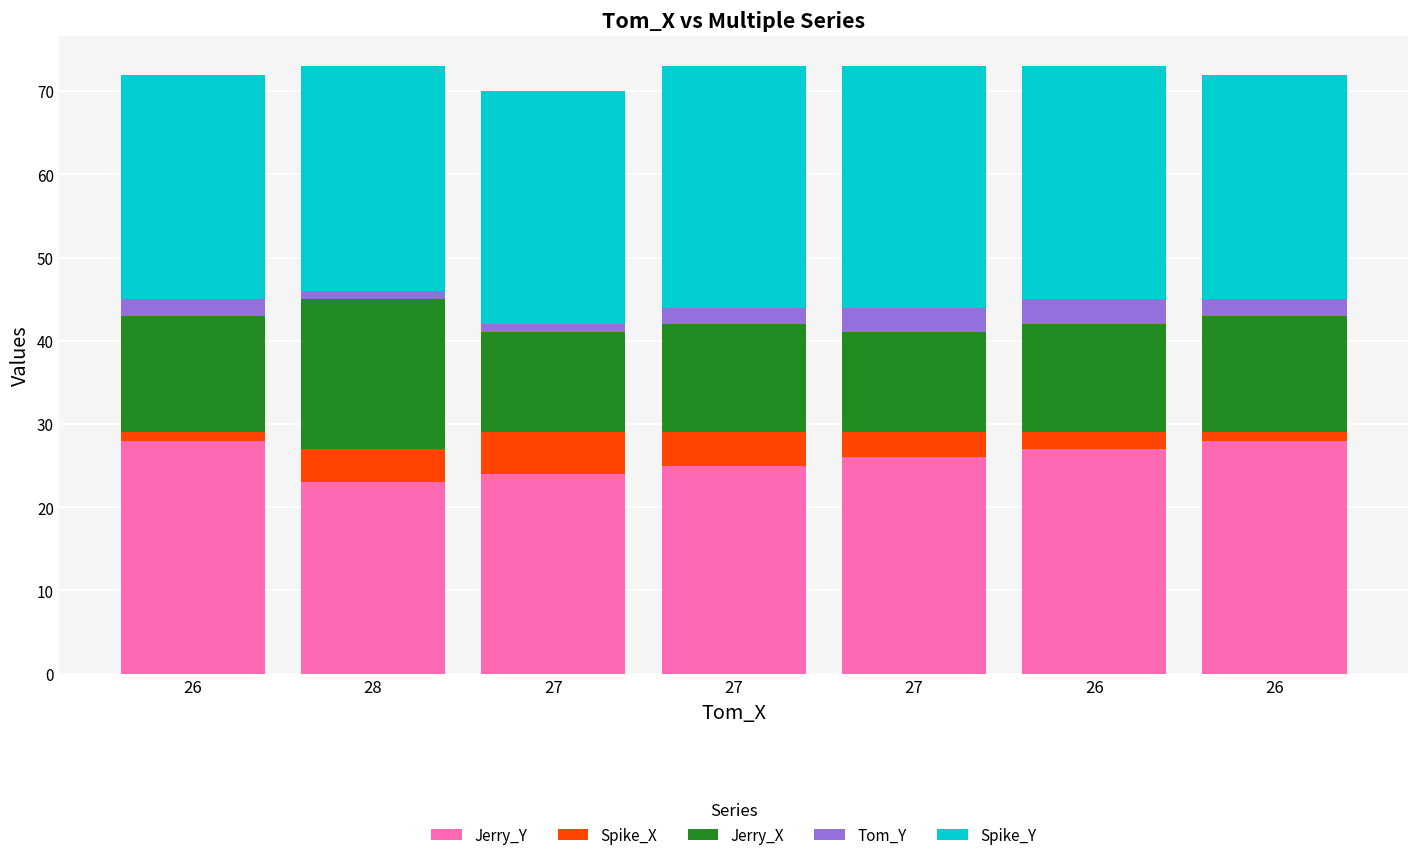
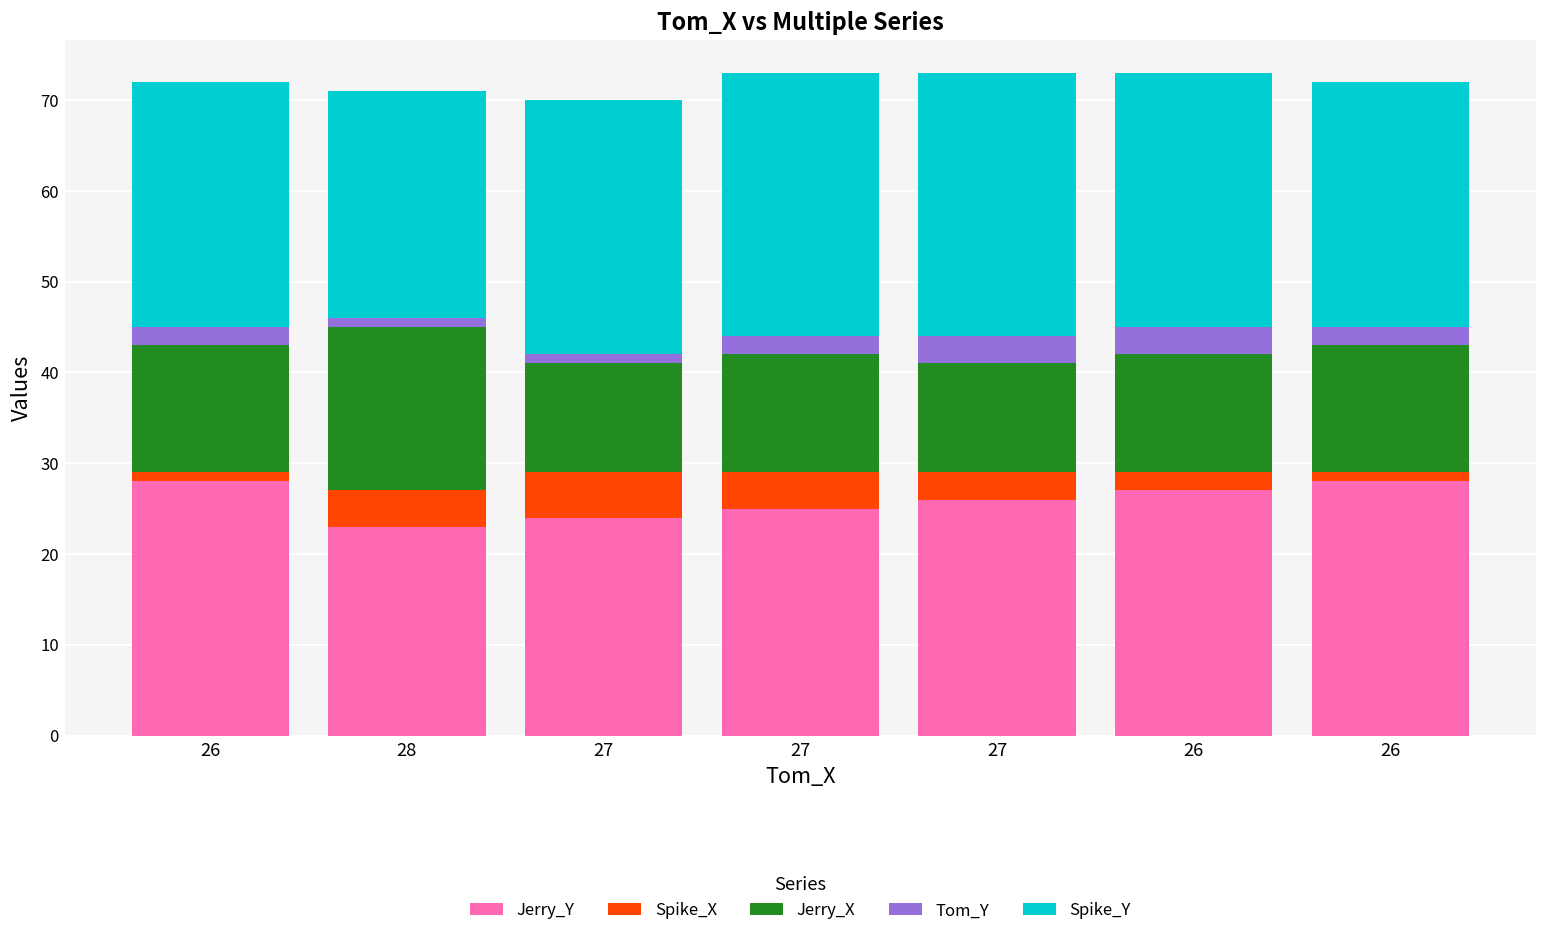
Spike_Y, 28: 27 -> 25
